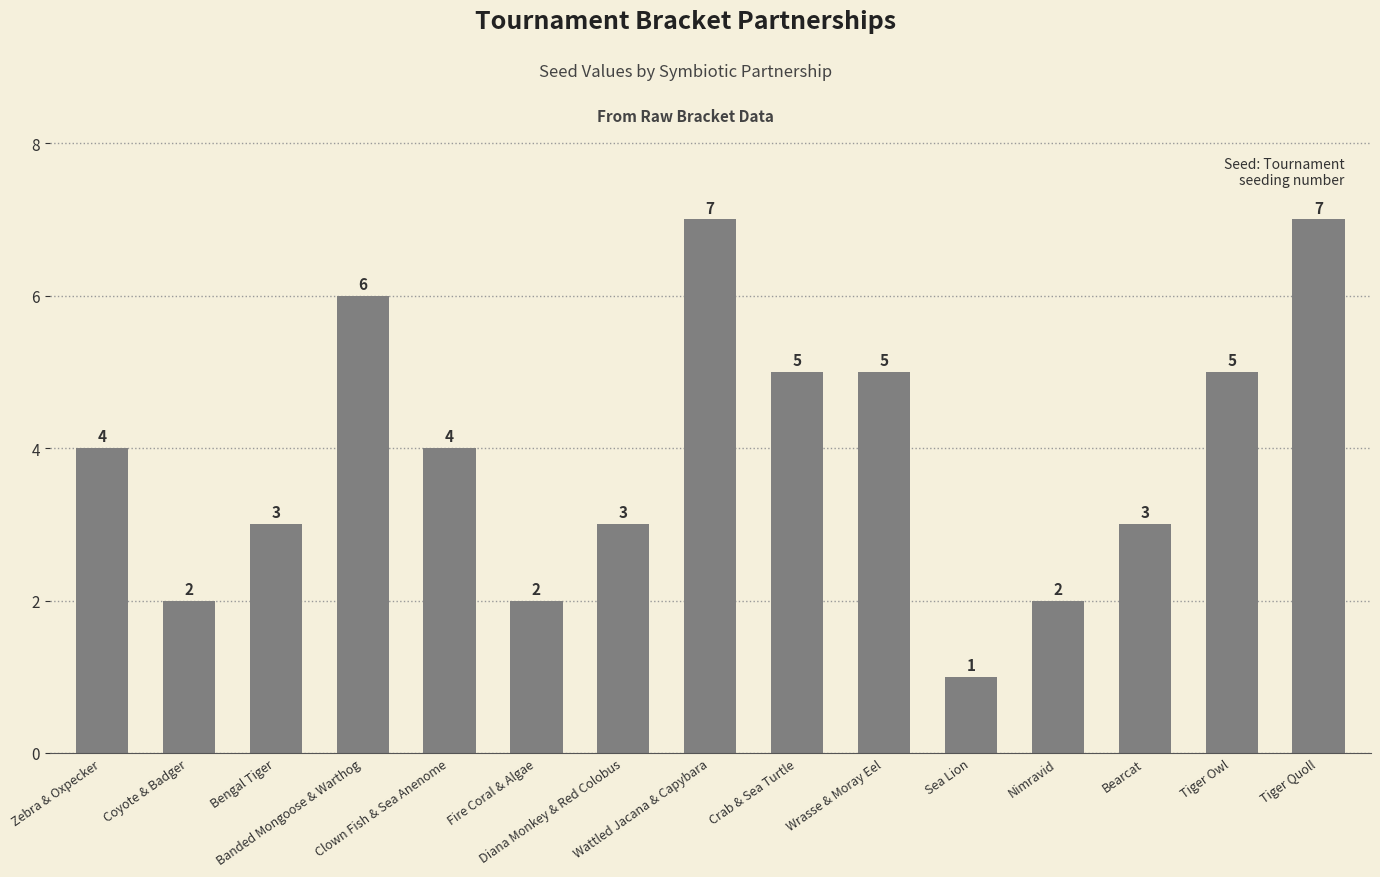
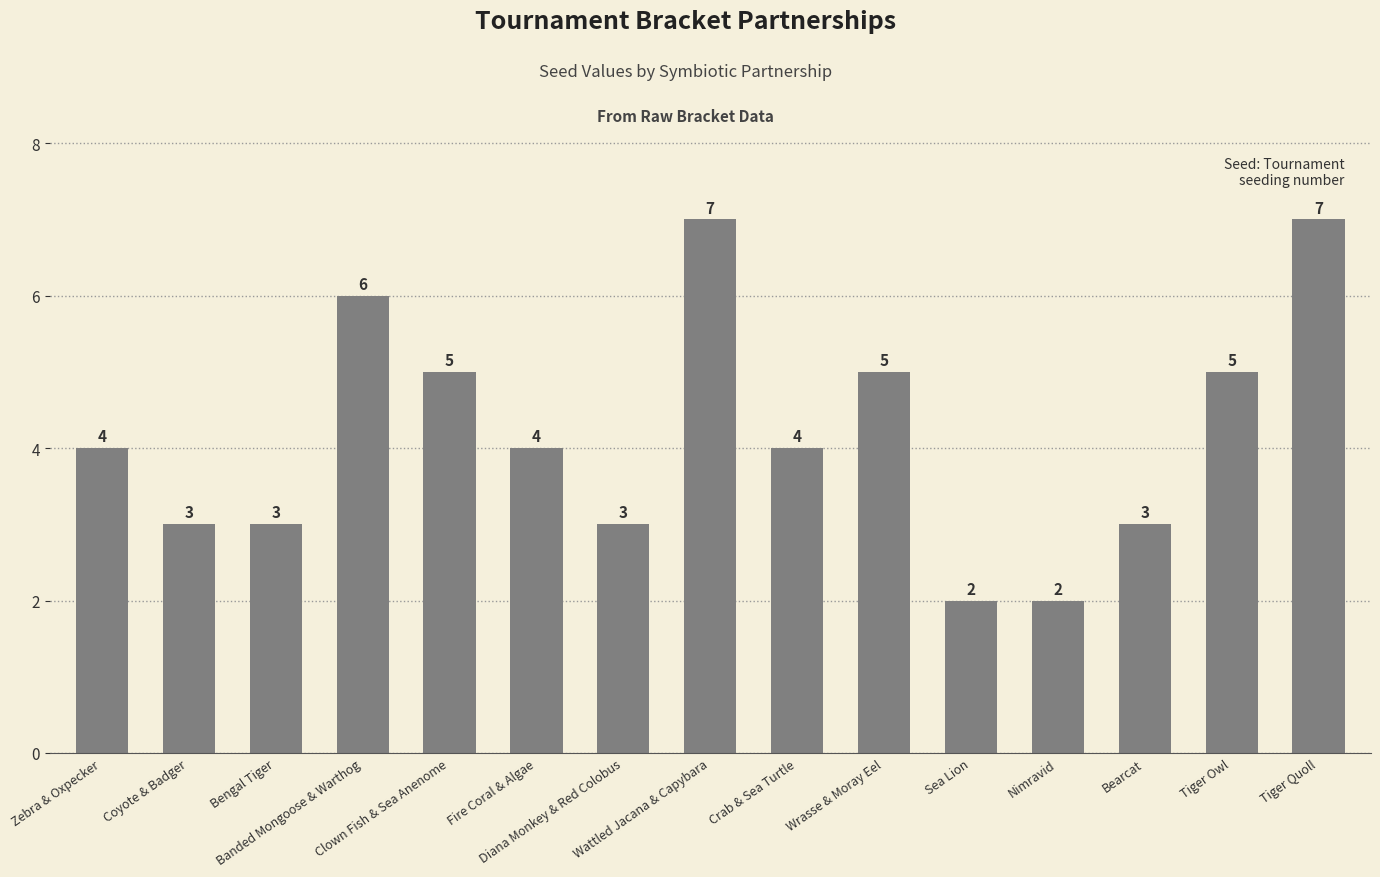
Coyote & Badger: 2 -> 3
Clown Fish & Sea Anenome: 4 -> 5
Fire Coral & Algae: 2 -> 4
Crab & Sea Turtle: 5 -> 4
Sea Lion: 1 -> 2
